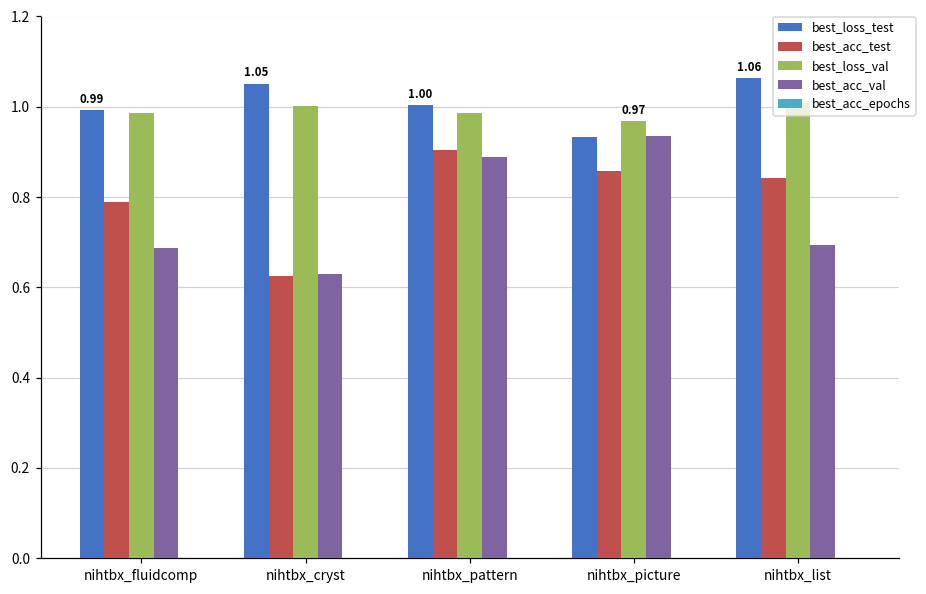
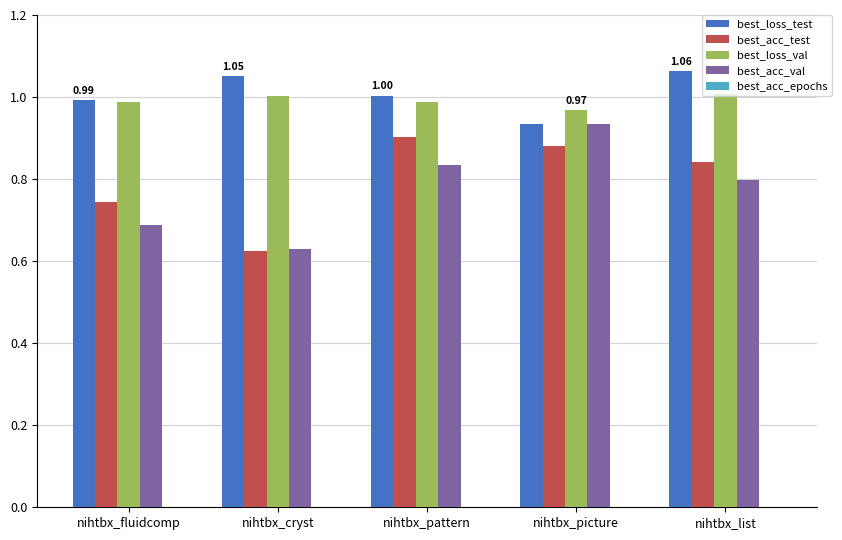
best_acc_test, nihtbx_fluidcomp: 0.79 -> 0.74
best_acc_val, nihtbx_pattern: 0.89 -> 0.84
best_acc_test, nihtbx_picture: 0.86 -> 0.88
best_acc_val, nihtbx_list: 0.69 -> 0.80
